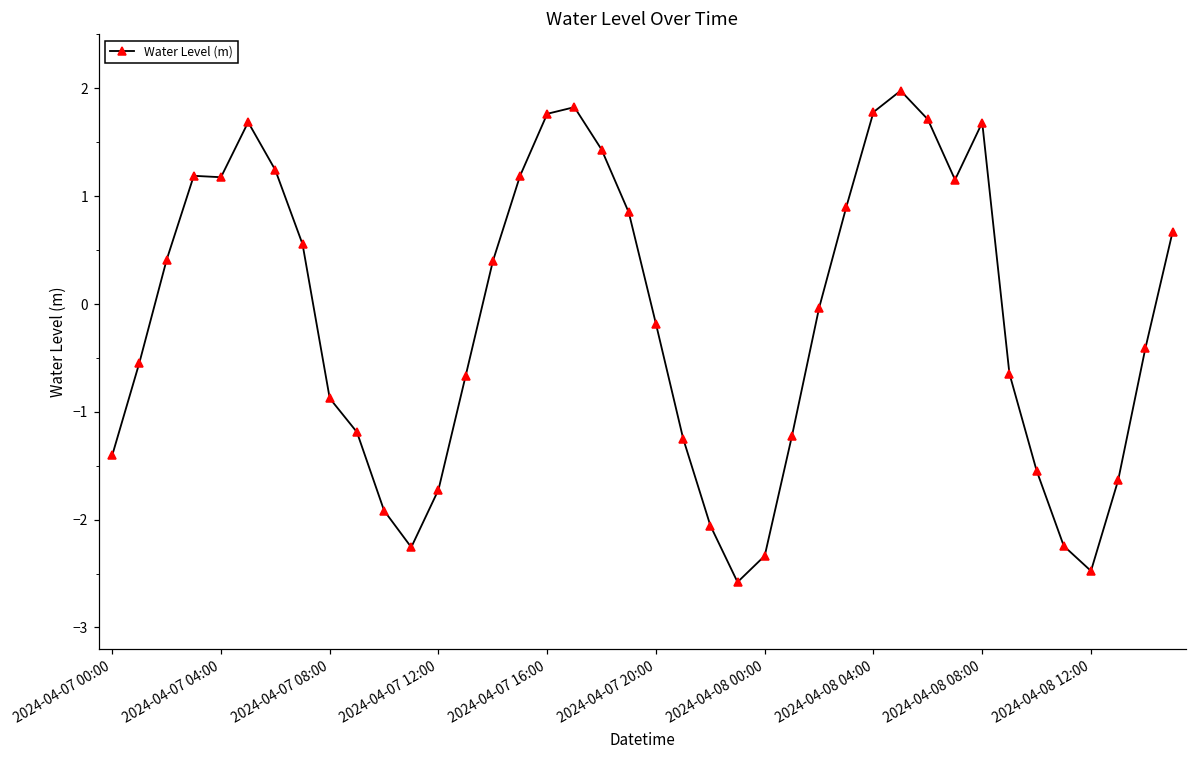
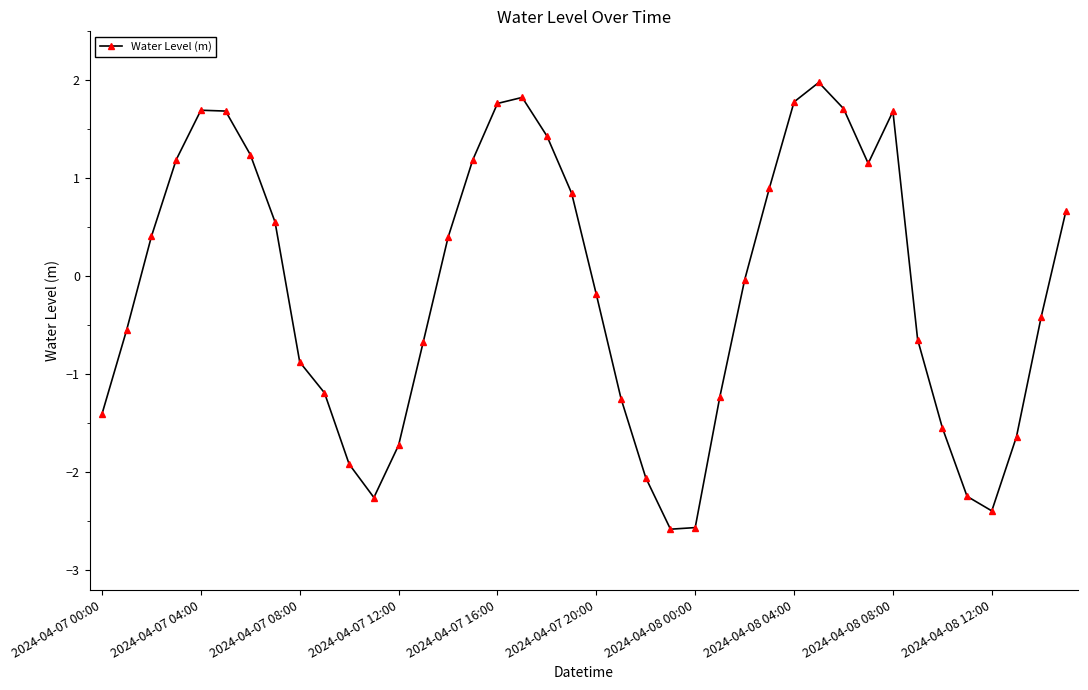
2024-04-07 04:00: 1.2 -> 1.7
2024-04-08 00:00: -2.3 -> -2.6
2024-04-08 12:00: -2.5 -> -2.4
